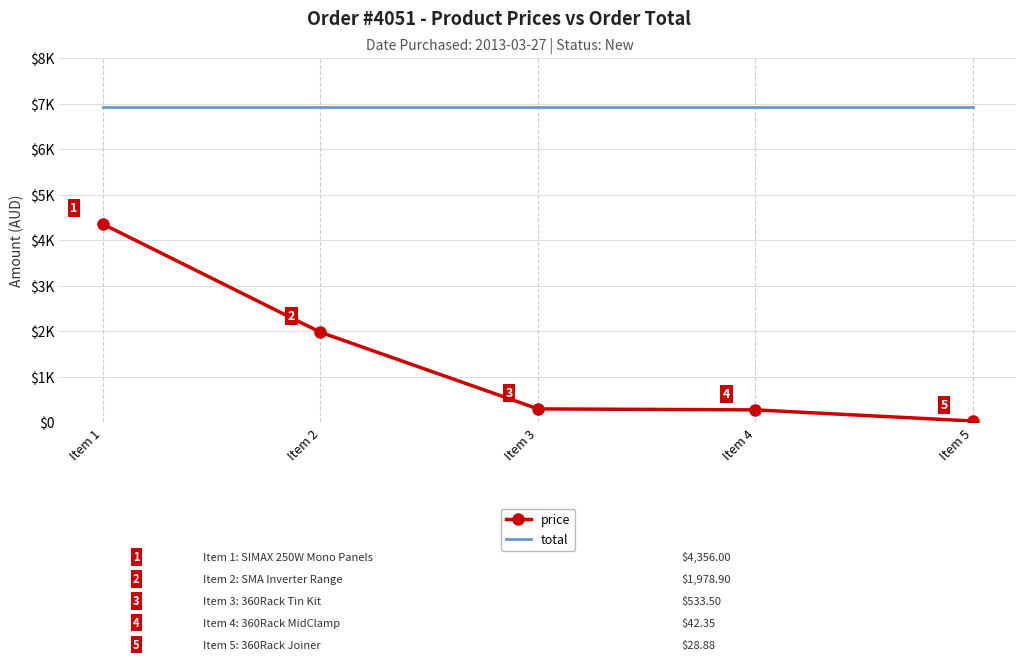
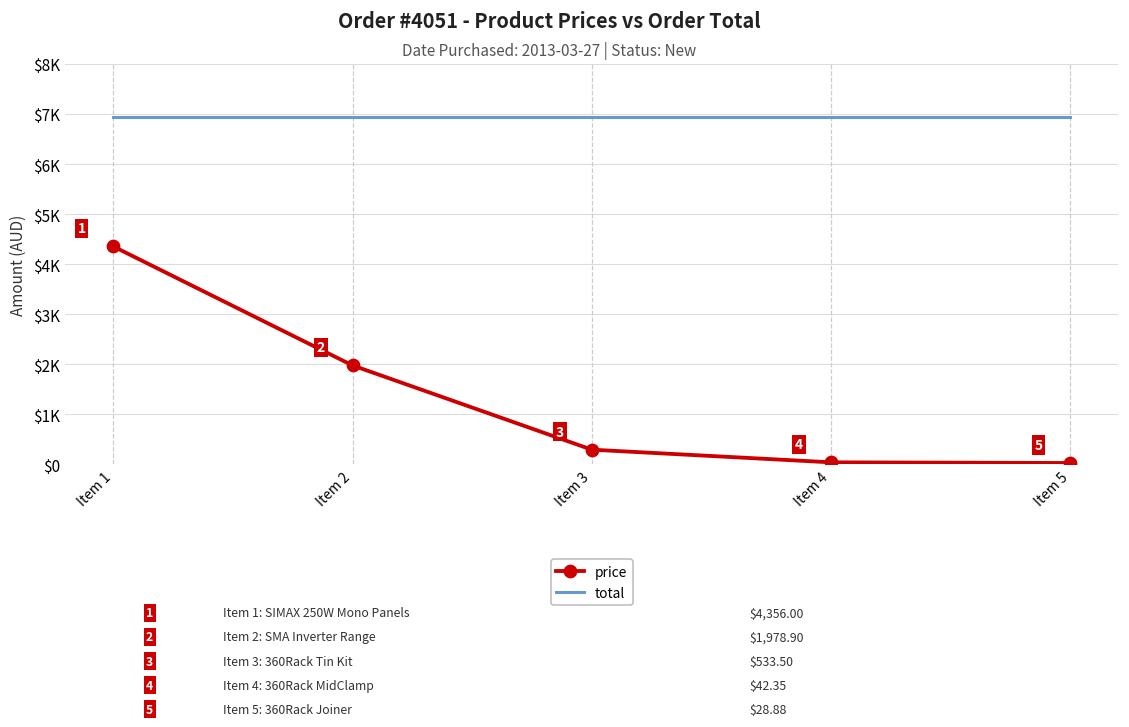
price, Item 4: $300 -> $0
